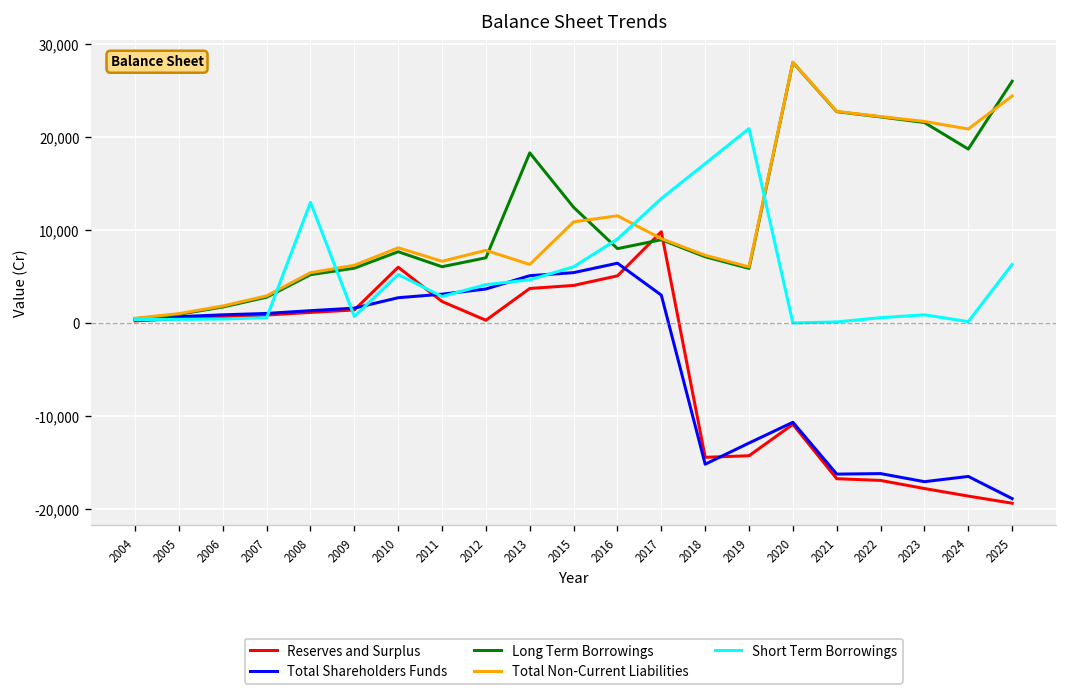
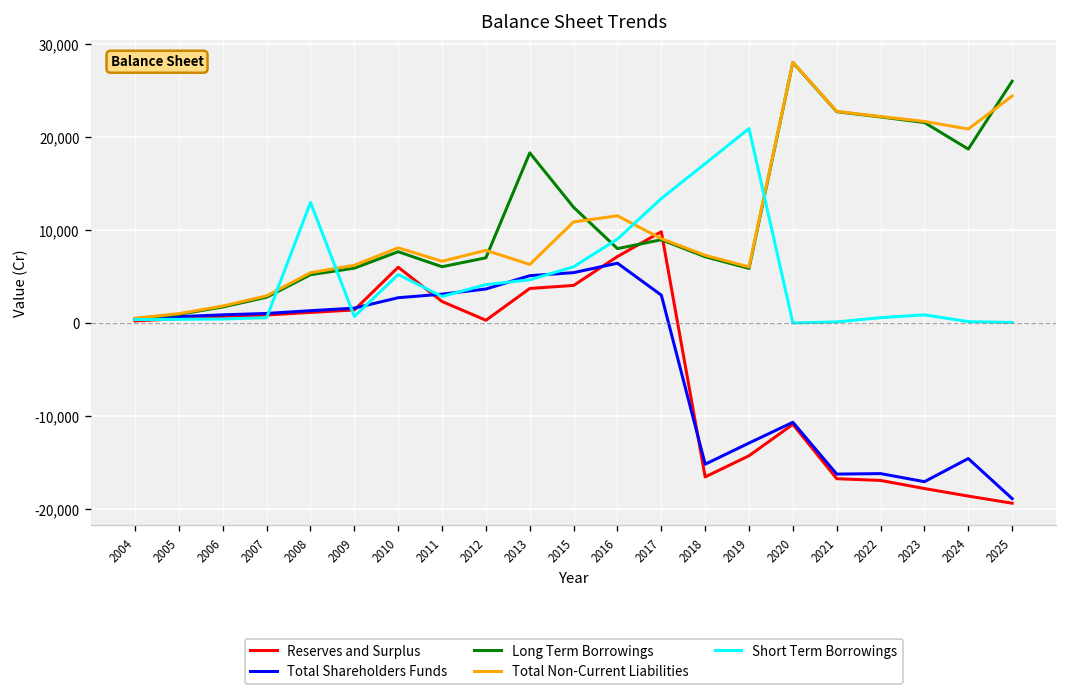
Reserves and Surplus, 2016: 5,000 -> 7,000
Reserves and Surplus, 2018: -14,000 -> -17,000
Total Shareholders Funds, 2024: -17,000 -> -15,000
Short Term Borrowings, 2025: 6,000 -> 0
